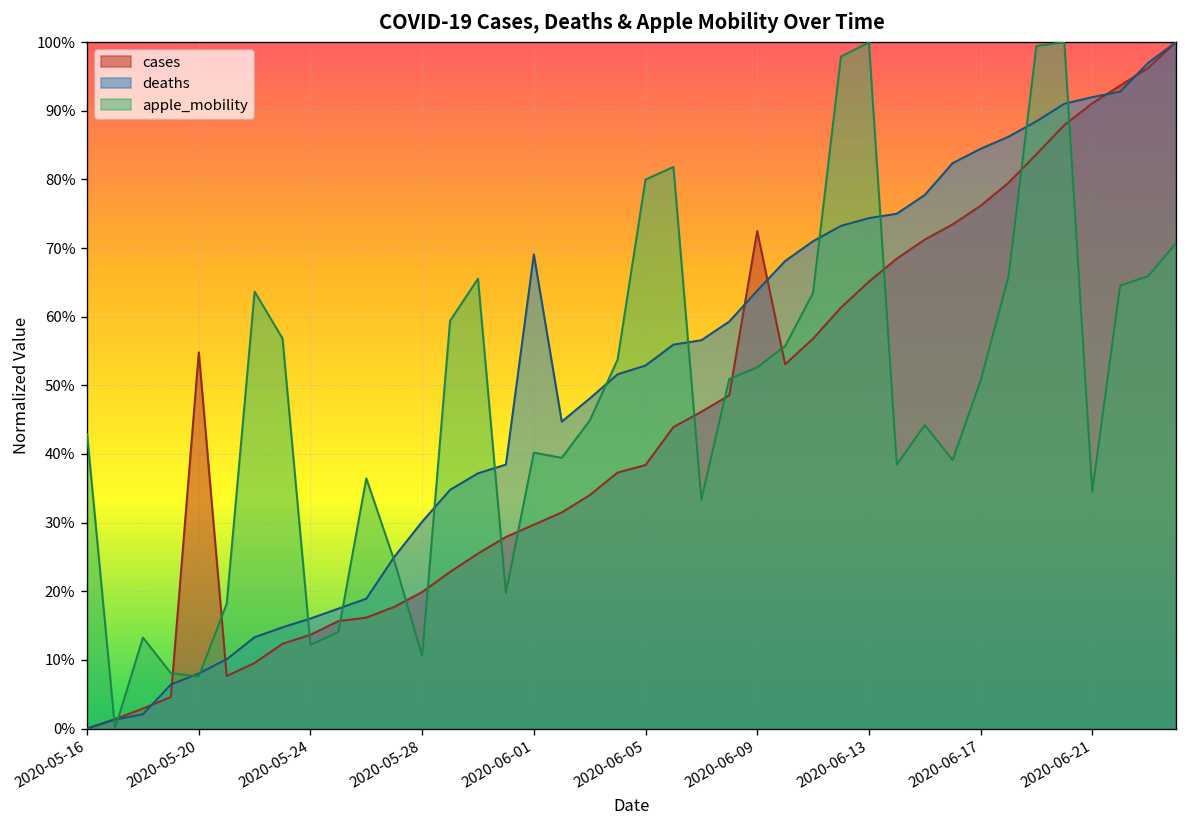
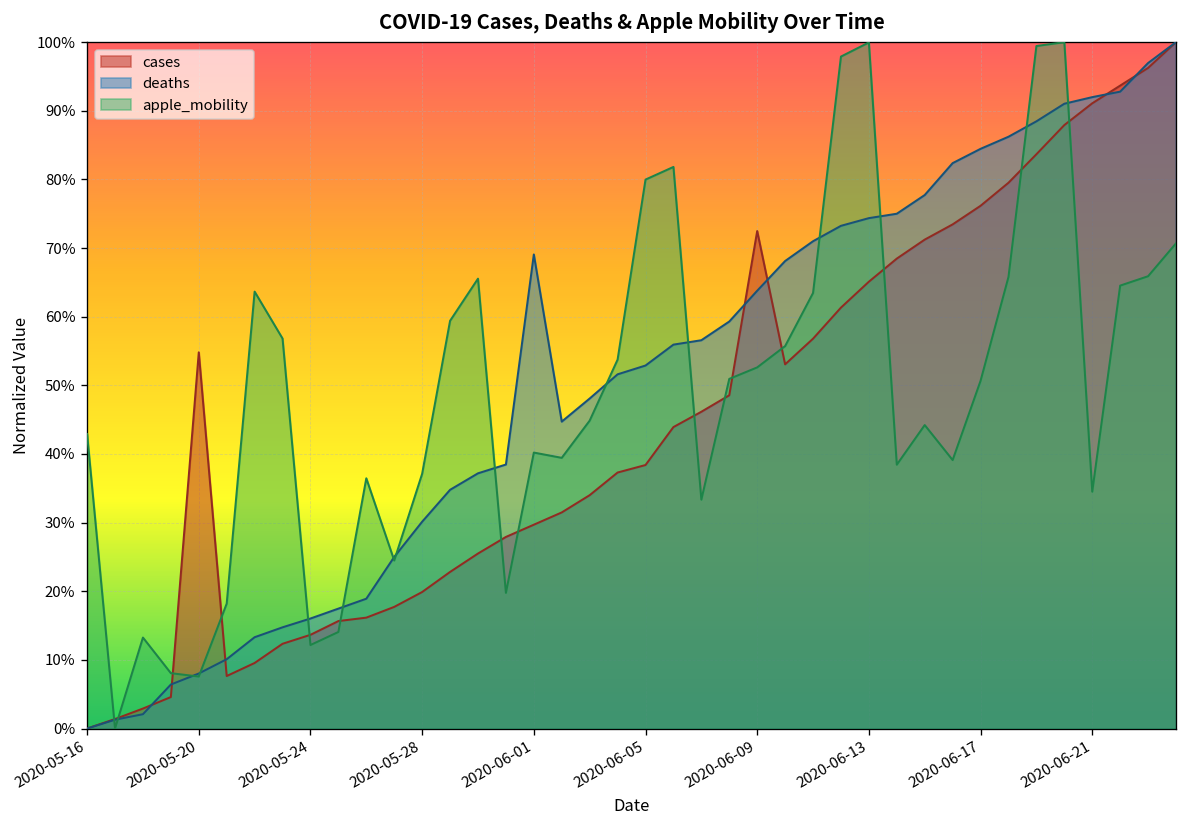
apple_mobility, 2020-05-28: 11% -> 37%
